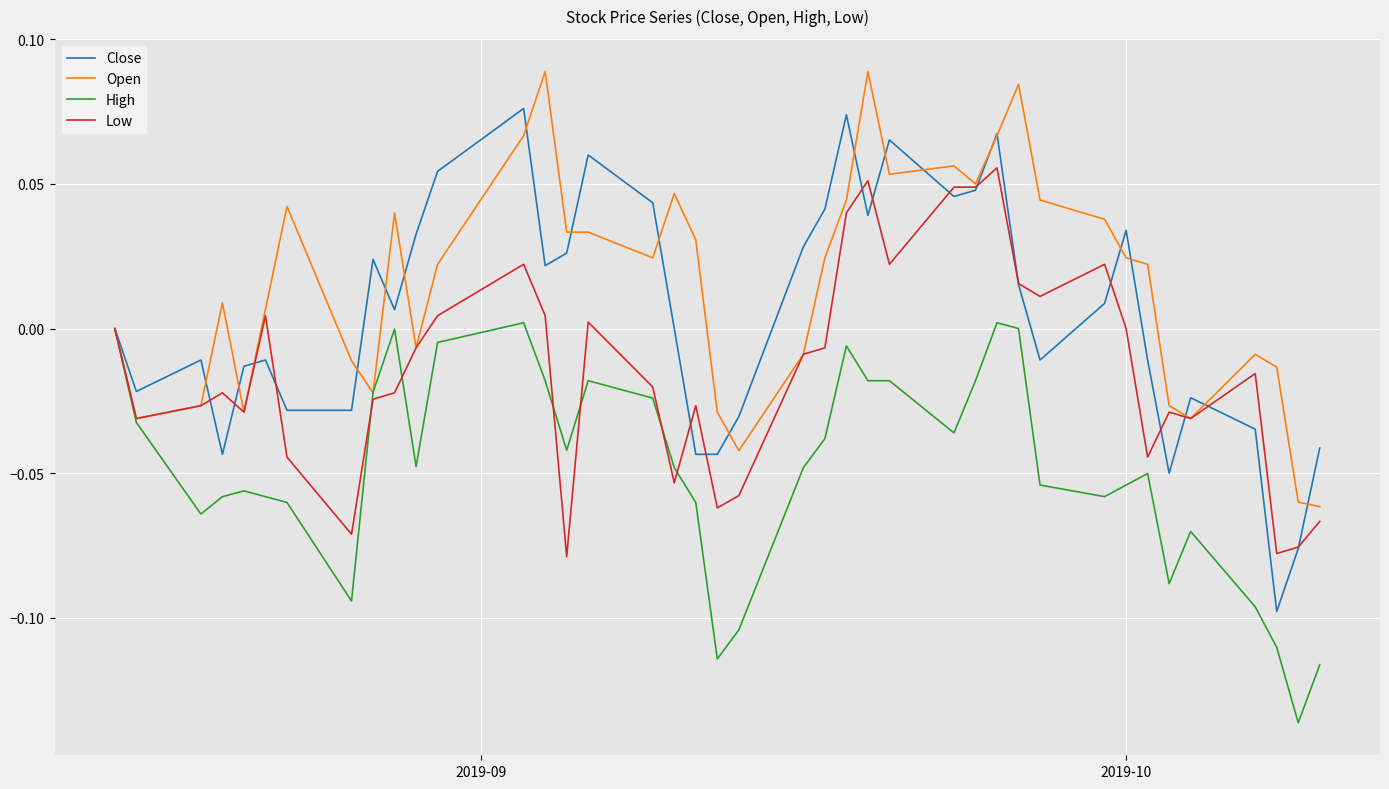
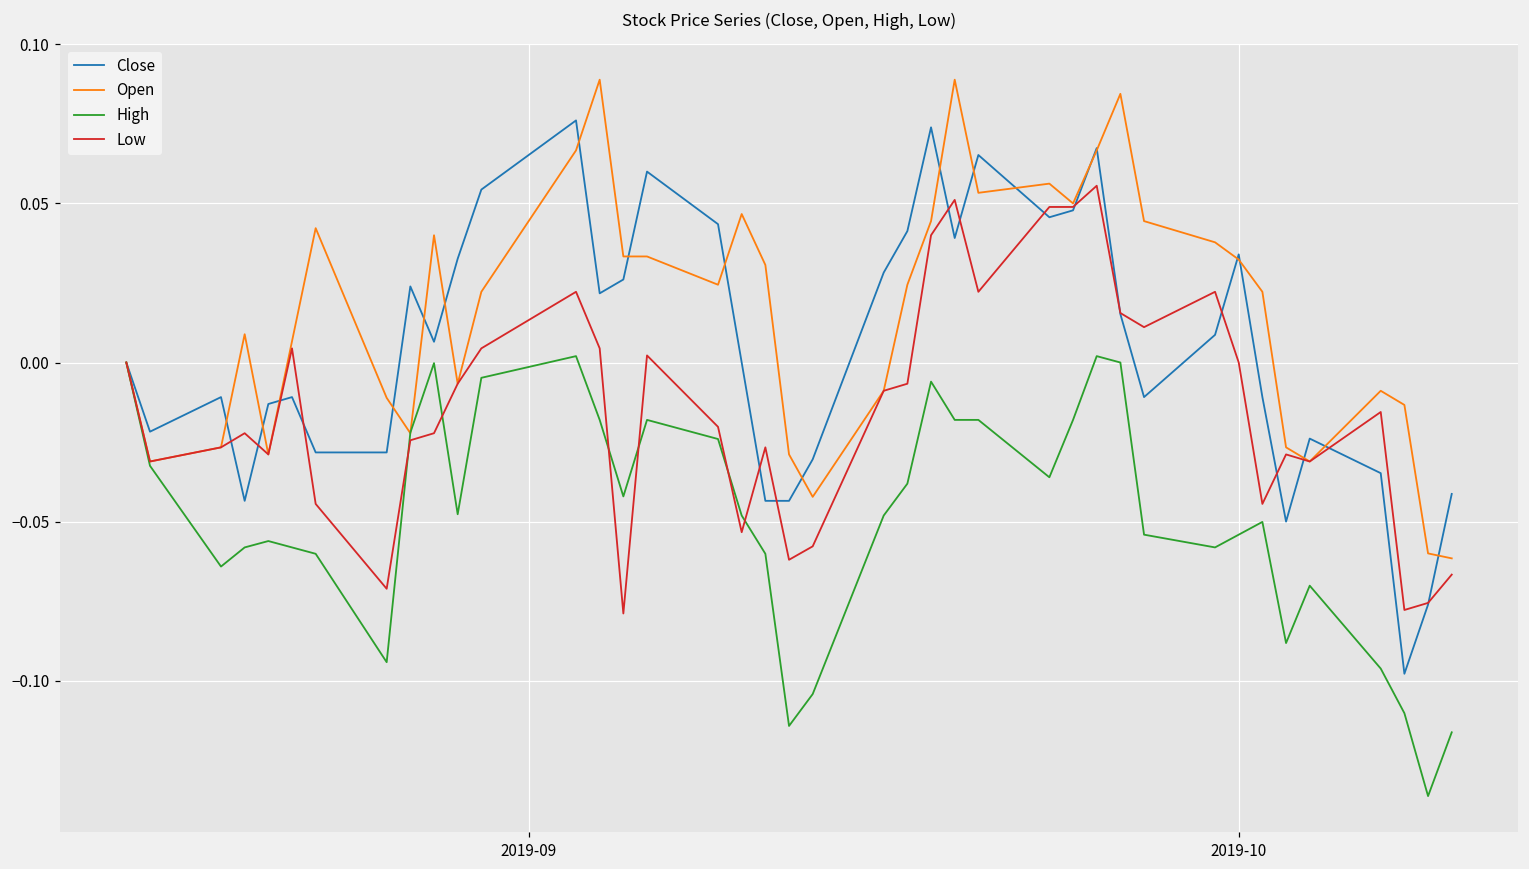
Open, 2019-10: 0.024 -> 0.032
